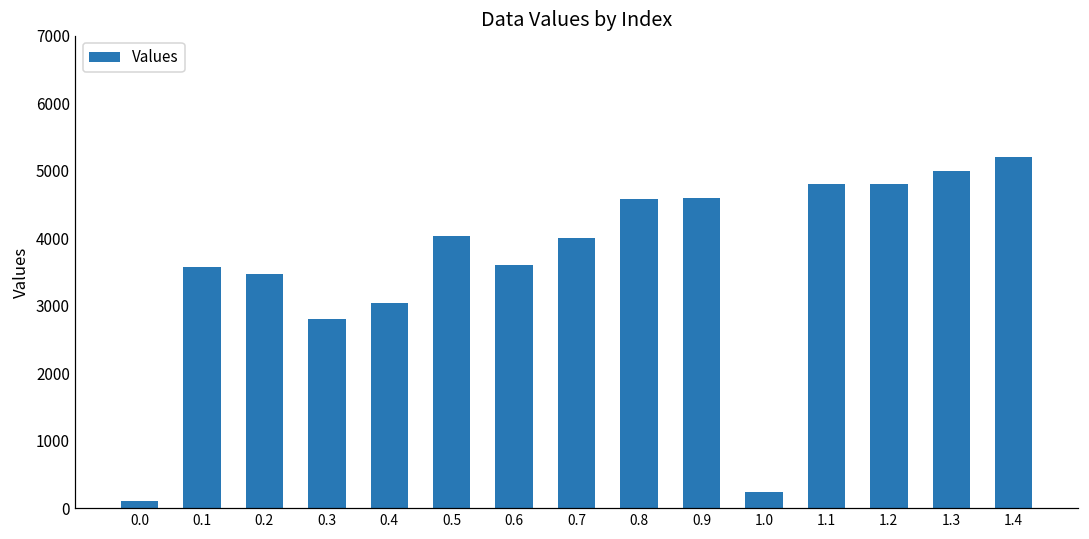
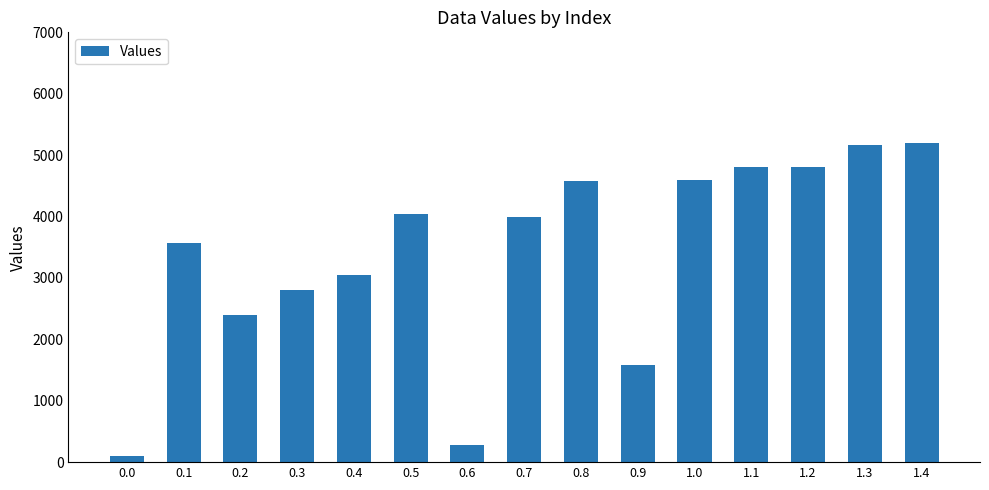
0.2: 3500 -> 2400
0.6: 3600 -> 300
0.9: 4600 -> 1600
1.0: 200 -> 4600
1.3: 5000 -> 5200
